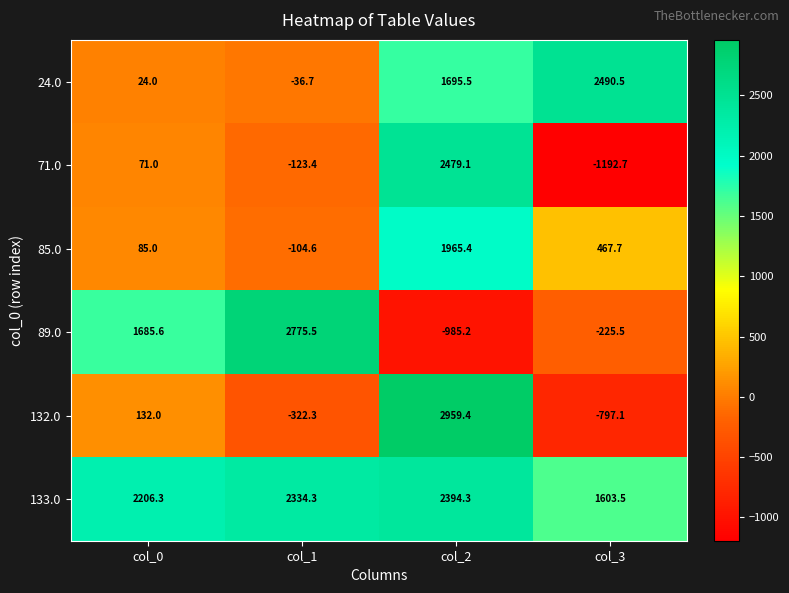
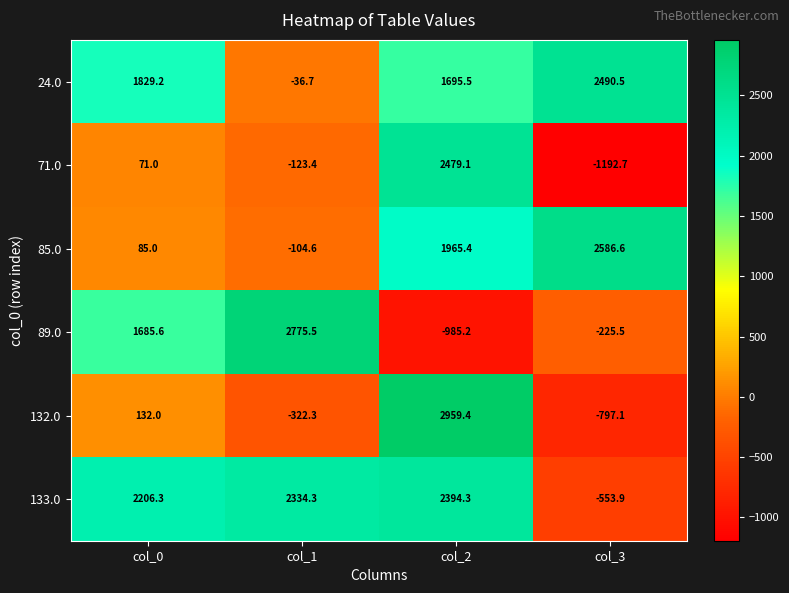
24.0, col_0: 24.0 -> 1829.2
85.0, col_3: 467.7 -> 2586.6
133.0, col_3: 1603.5 -> -553.9
